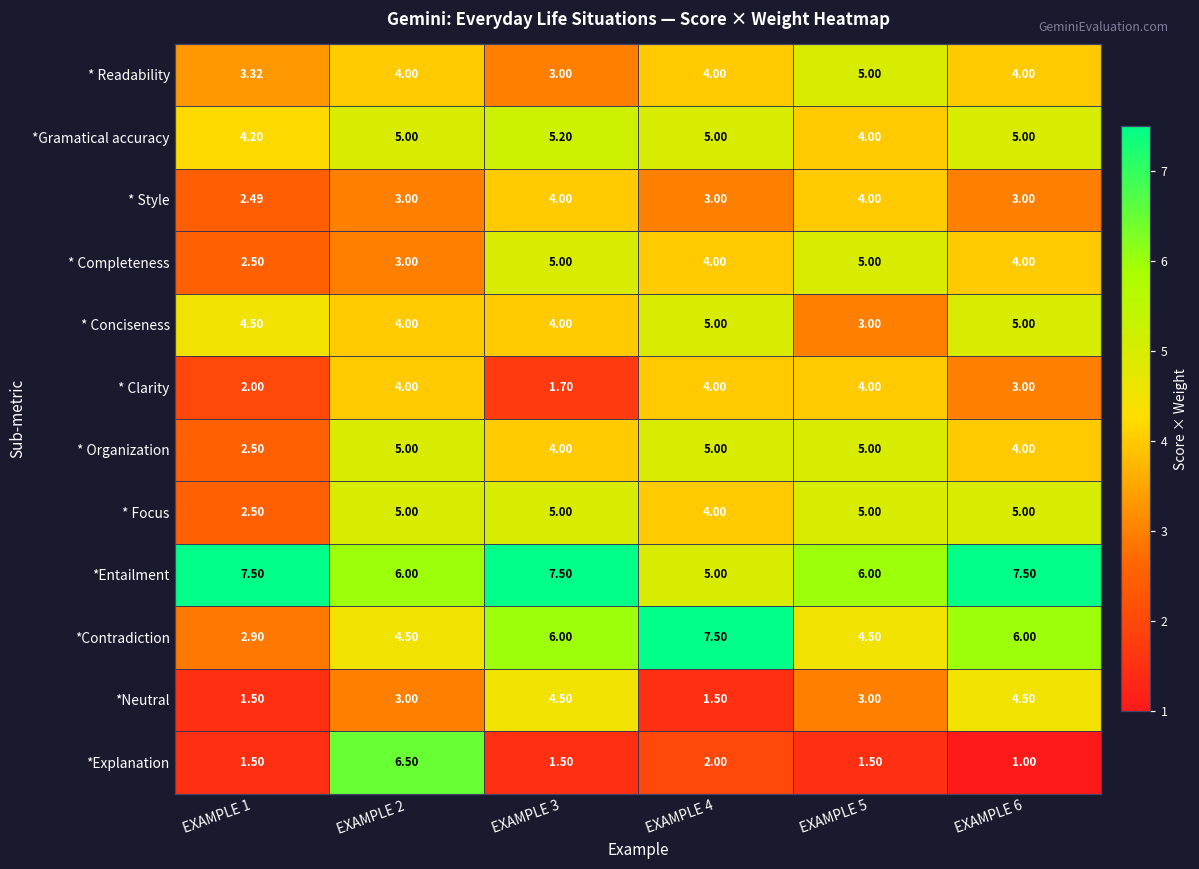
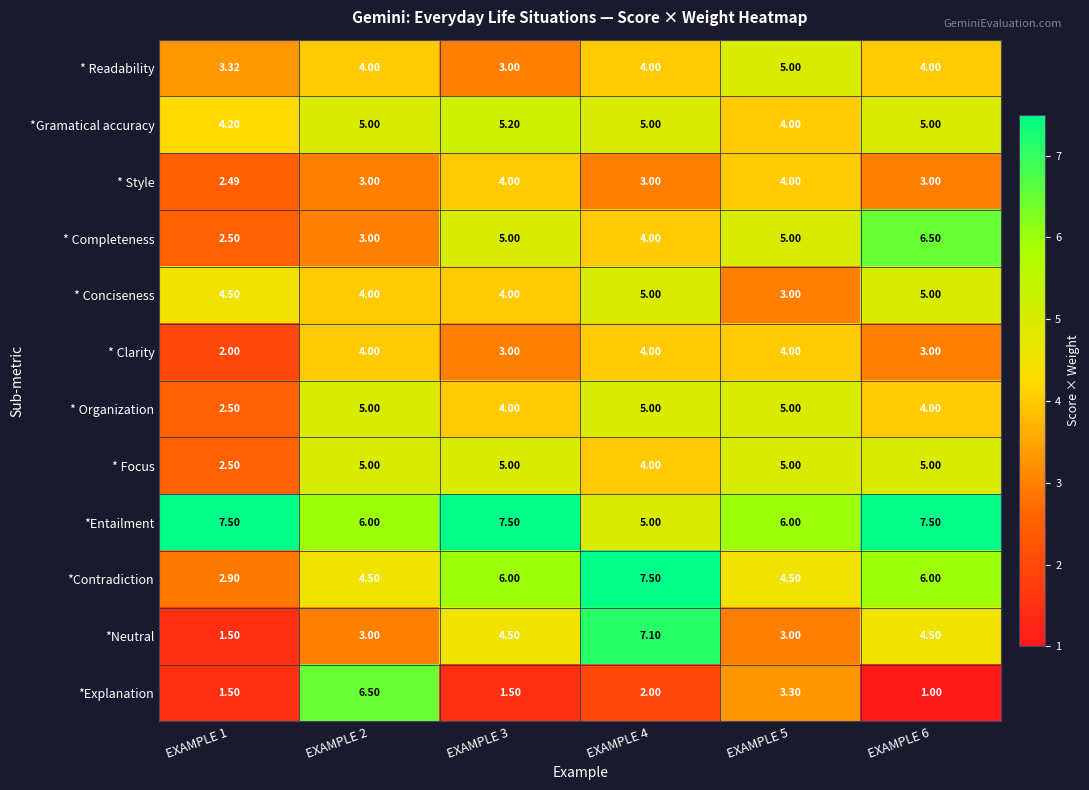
* Completeness, EXAMPLE 6: 4.00 -> 6.50
* Clarity, EXAMPLE 3: 1.70 -> 3.00
*Neutral, EXAMPLE 4: 1.50 -> 7.10
*Explanation, EXAMPLE 5: 1.50 -> 3.30
